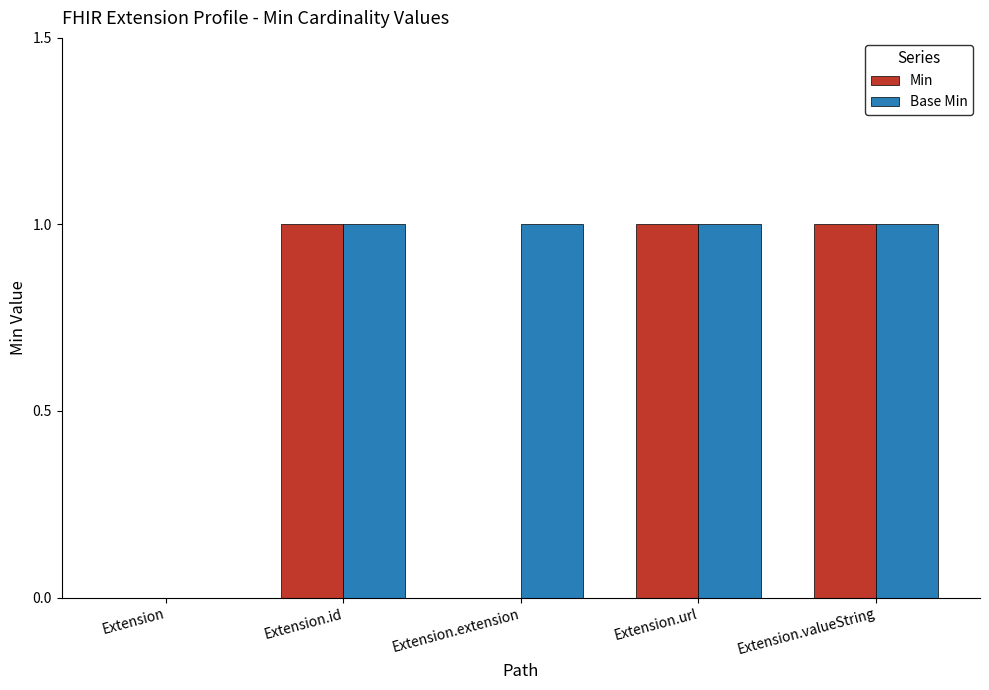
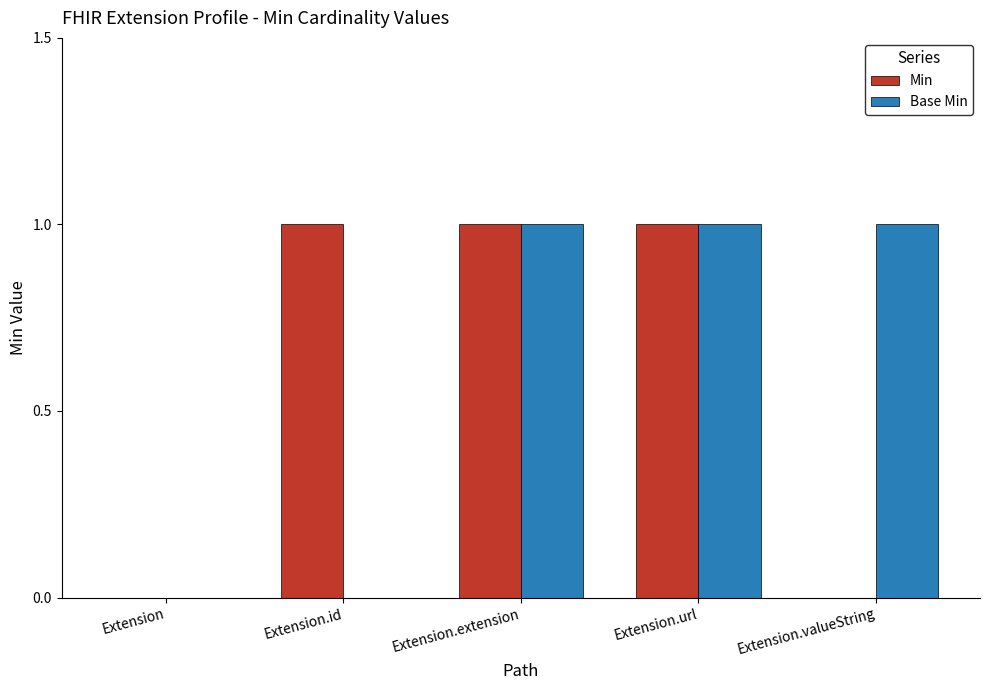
Base Min, Extension.id: 1 -> 0
Min, Extension.extension: 0 -> 1
Min, Extension.valueString: 1 -> 0
